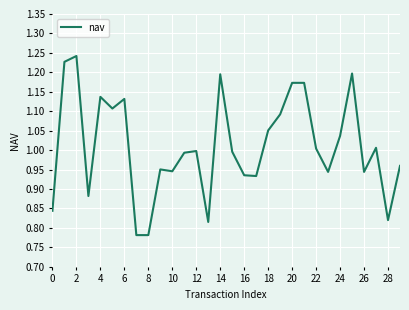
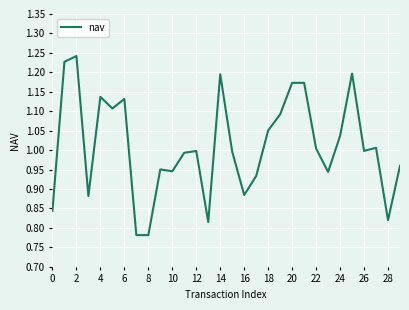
16: 0.94 -> 0.88
26: 0.94 -> 1.00
